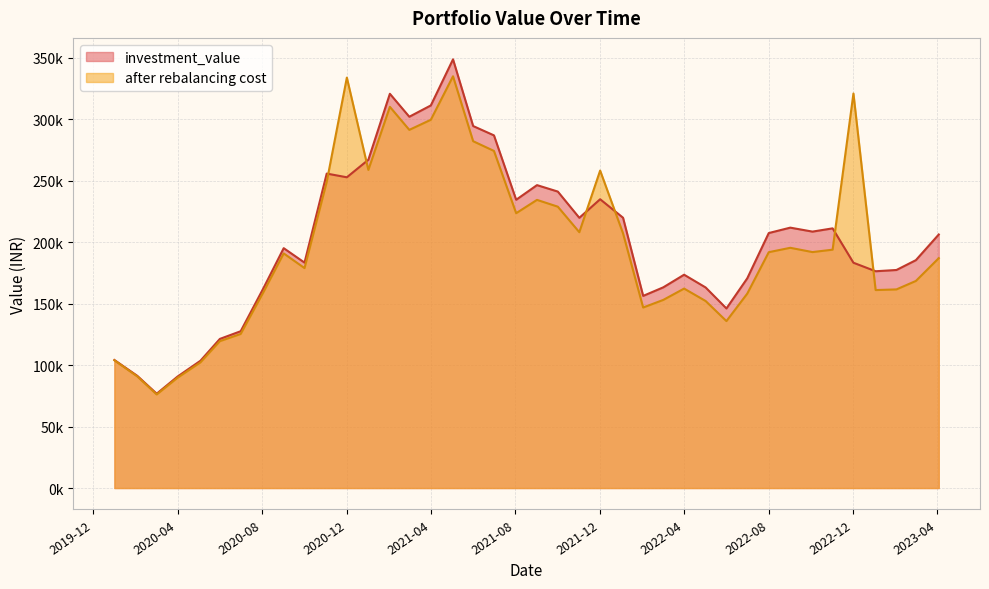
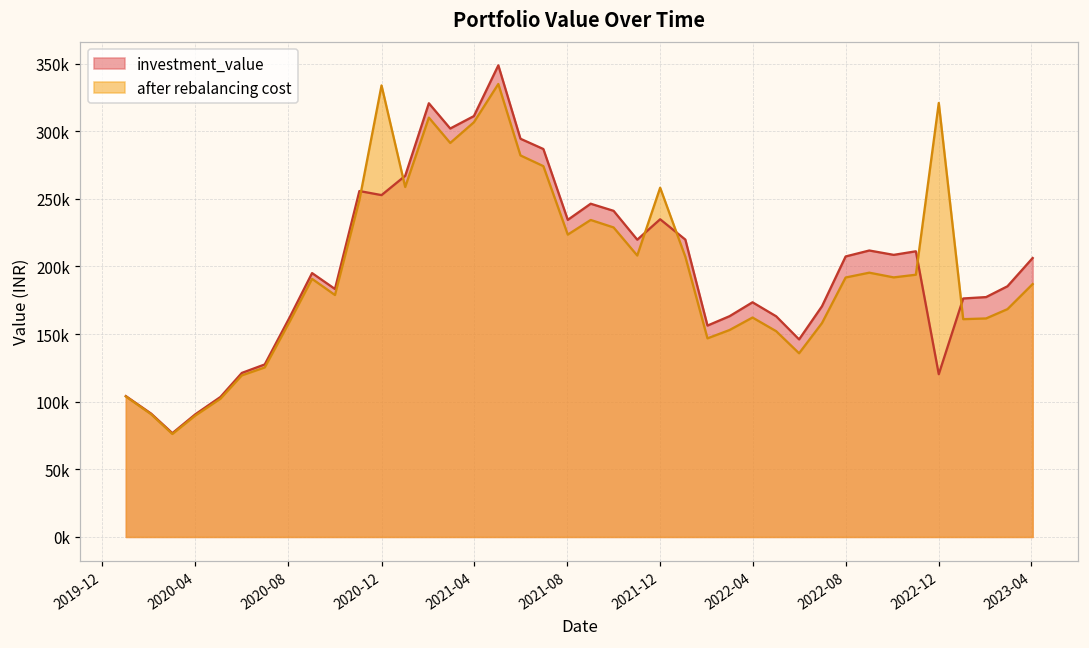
after rebalancing cost, 2021-04: 300000 -> 307000
investment_value, 2022-12: 183000 -> 120000
